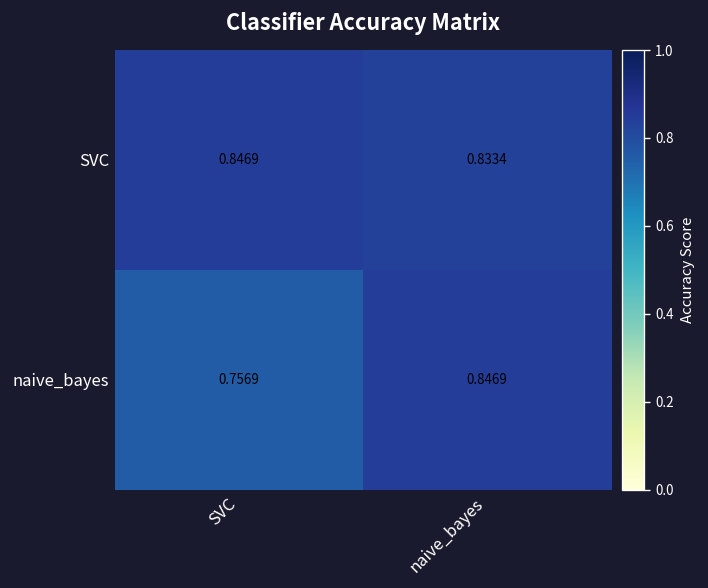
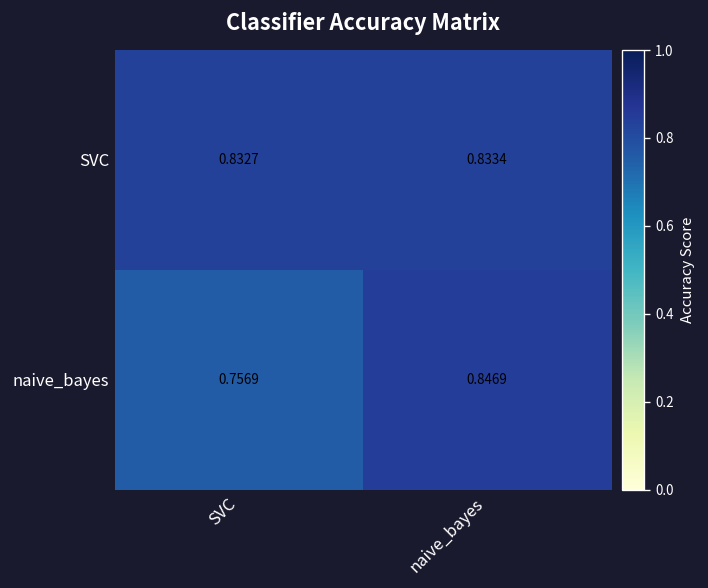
SVC, SVC: 0.8469 -> 0.8327
